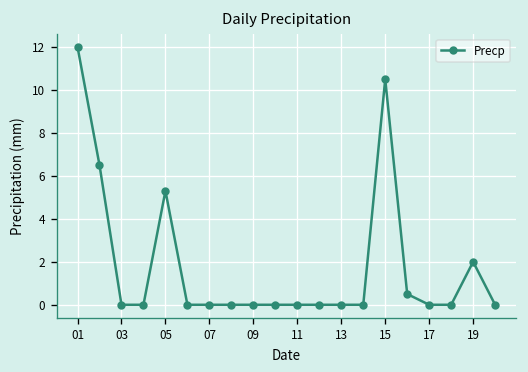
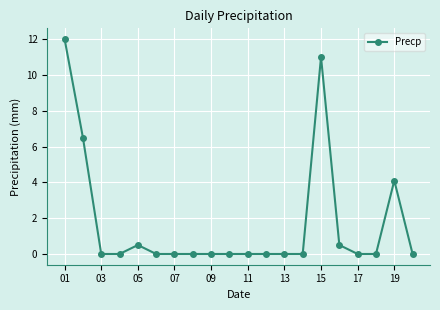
05: 5.3 -> 0.5
15: 10.5 -> 11.0
19: 2.0 -> 4.1
